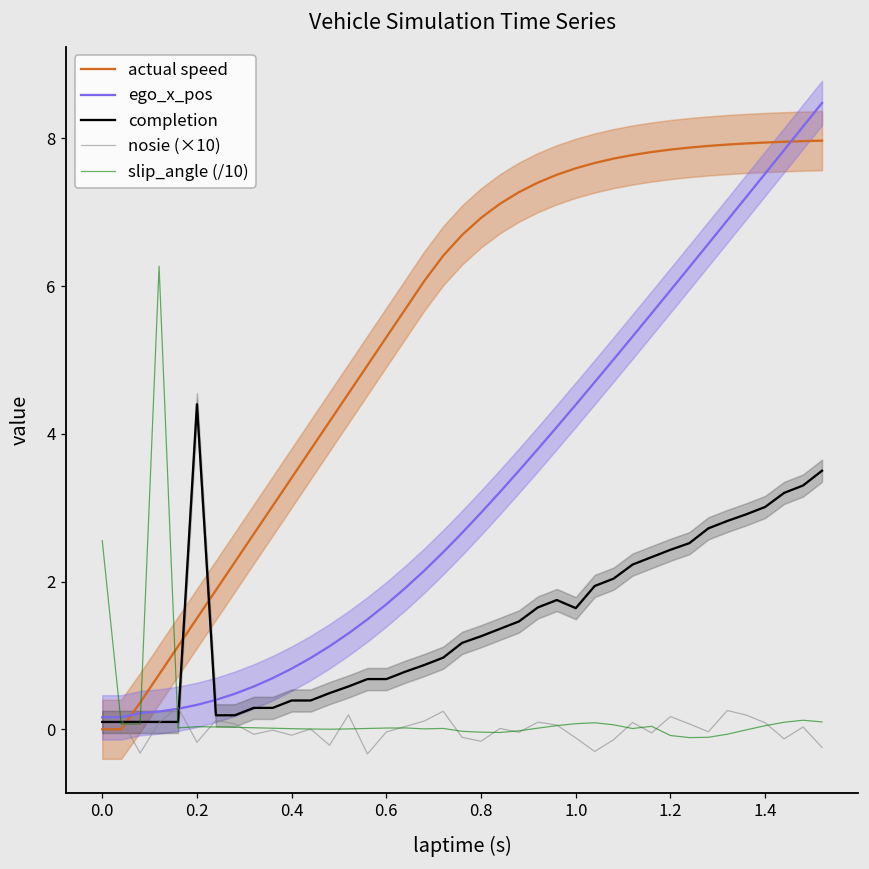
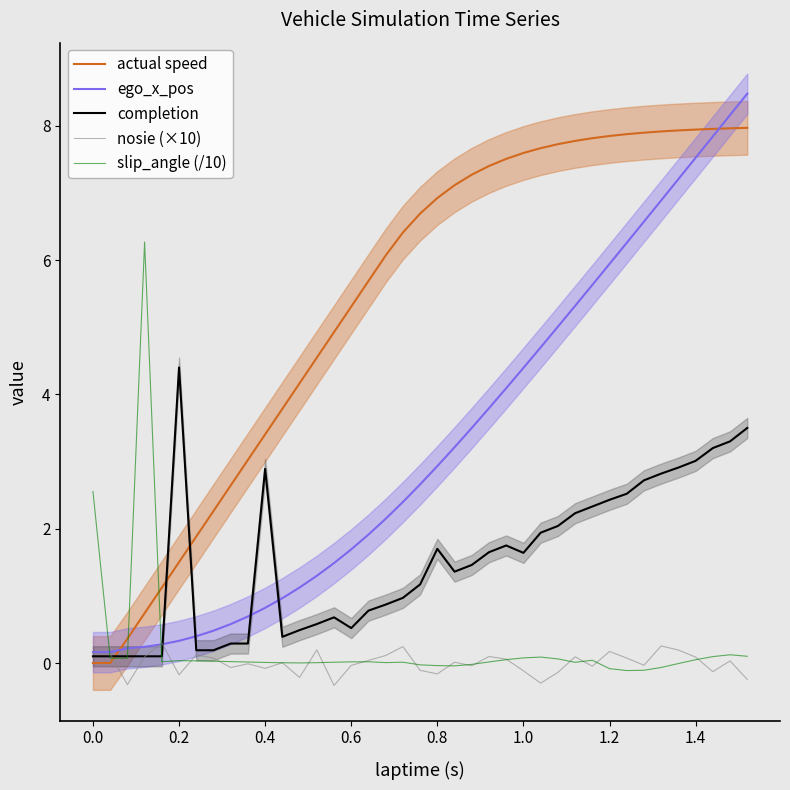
completion, 0.4: 0.4 -> 2.9
completion, 0.6: 0.7 -> 0.5
completion, 0.8: 1.3 -> 1.7
